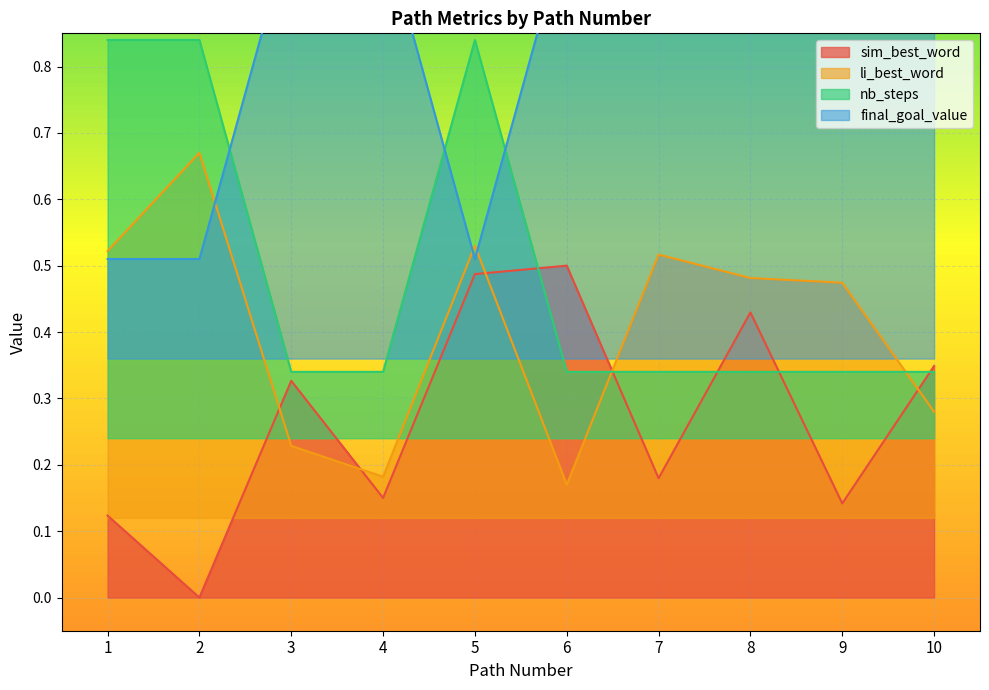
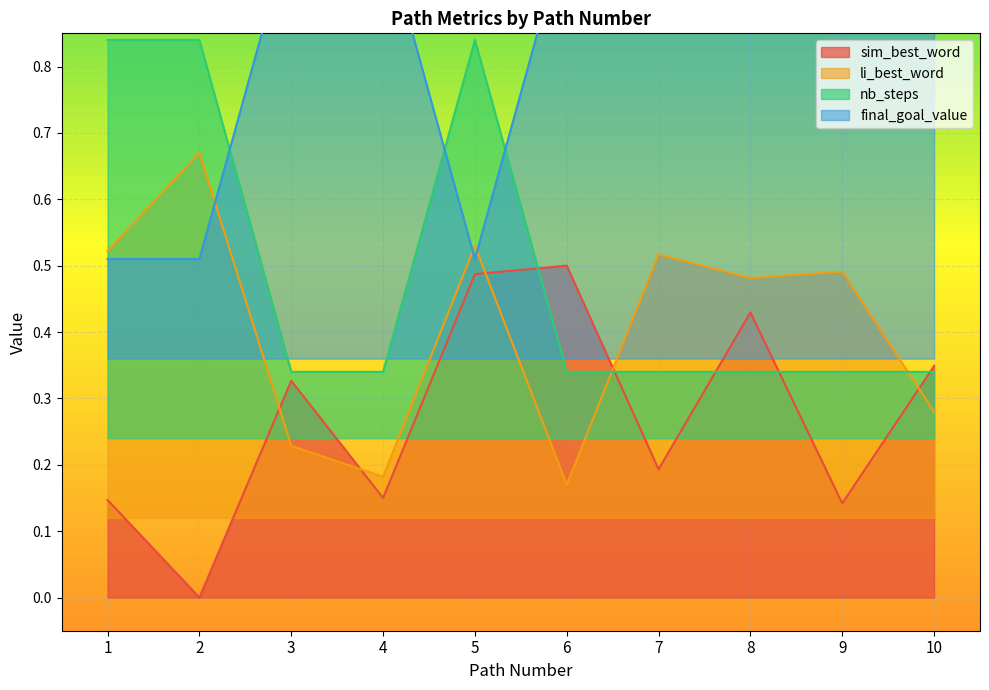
sim_best_word, 1: 0.12 -> 0.15
sim_best_word, 7: 0.18 -> 0.19
li_best_word, 9: 0.47 -> 0.49
